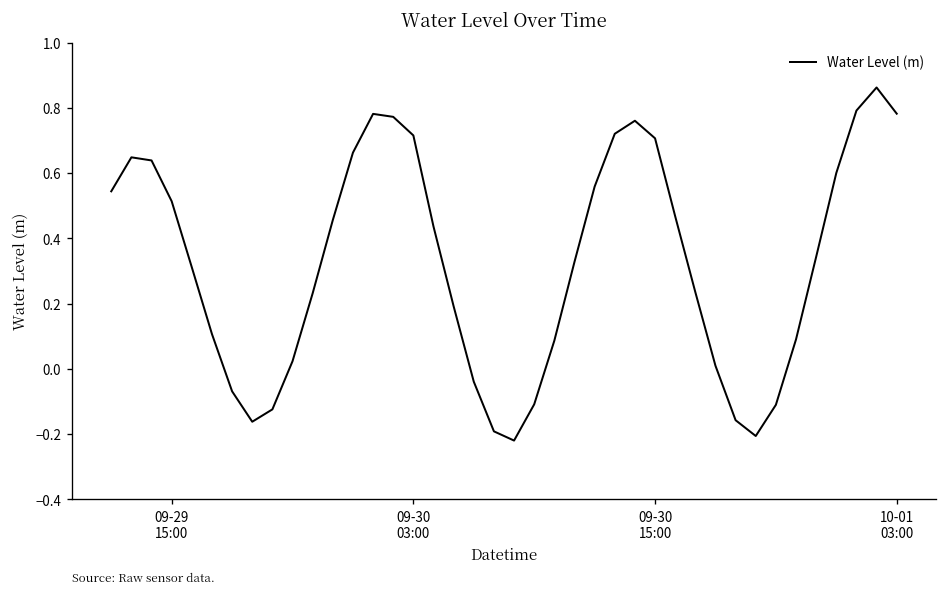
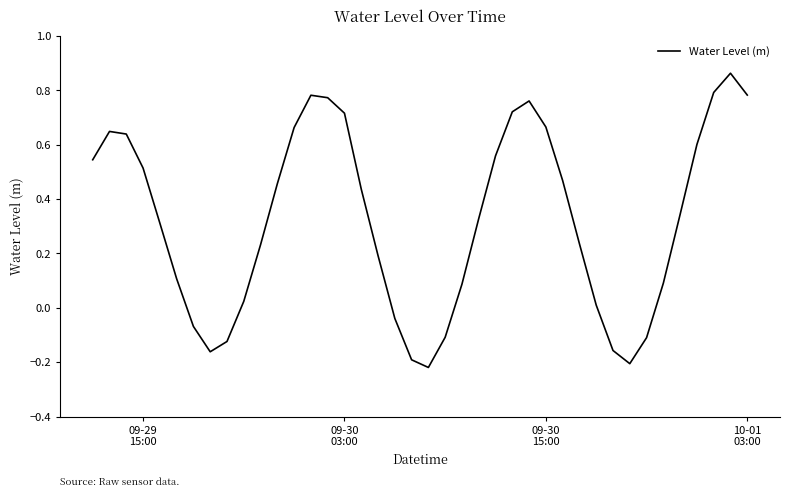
09-30 15:00: 0.71 -> 0.67
